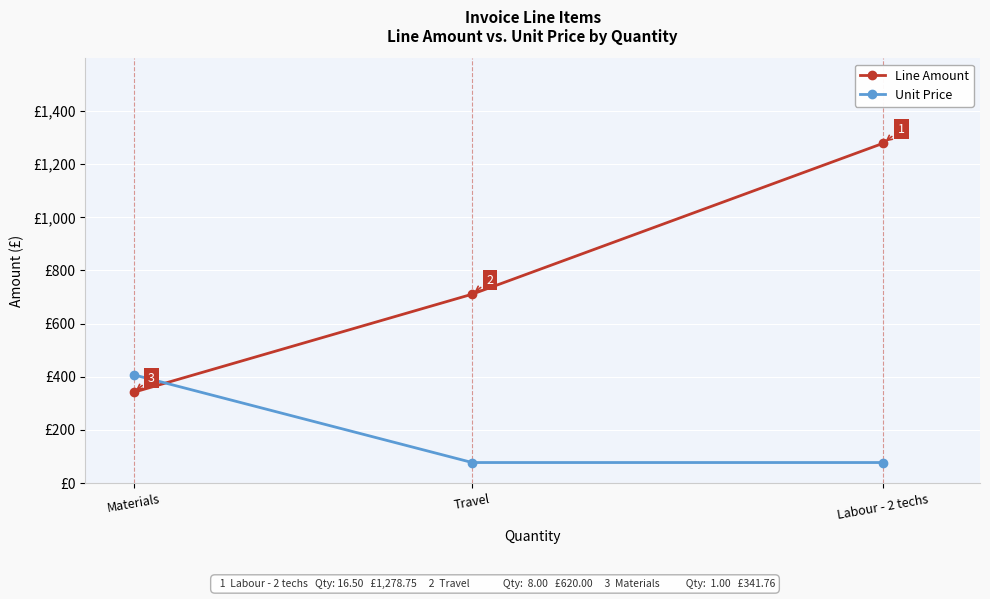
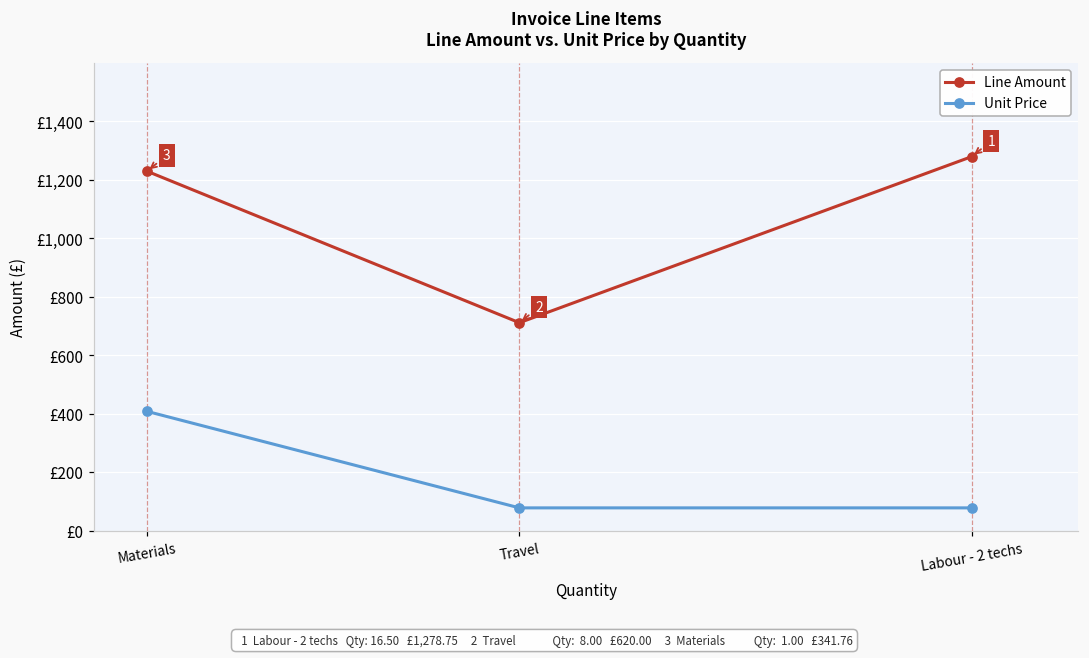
Line Amount, Materials: £340 -> £1,230
